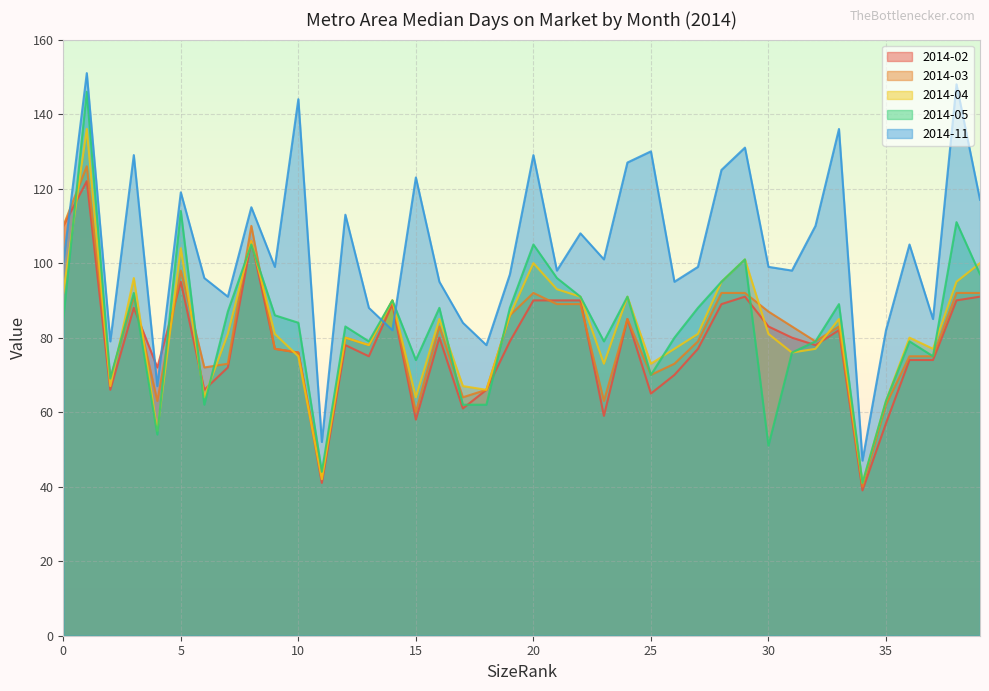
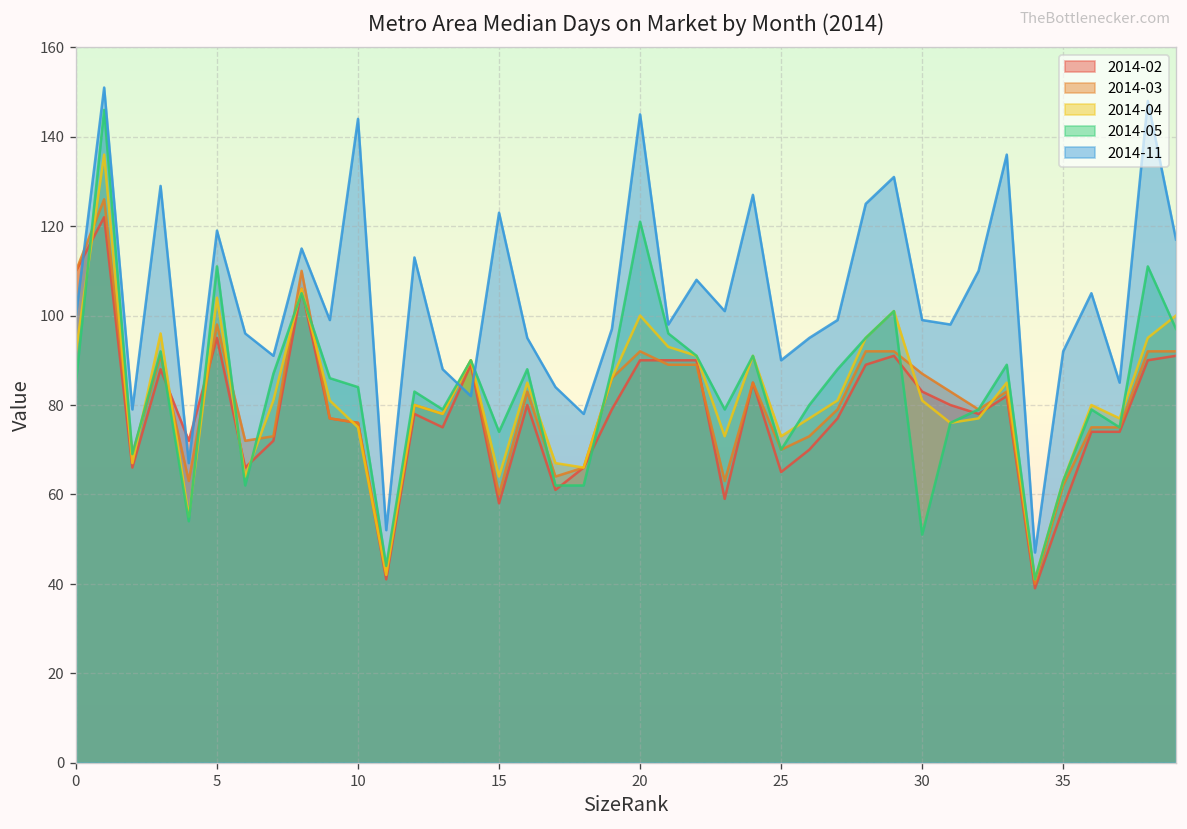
2014-05, 5: 114 -> 111
2014-05, 20: 105 -> 121
2014-11, 20: 129 -> 145
2014-11, 25: 130 -> 90
2014-11, 35: 82 -> 92
